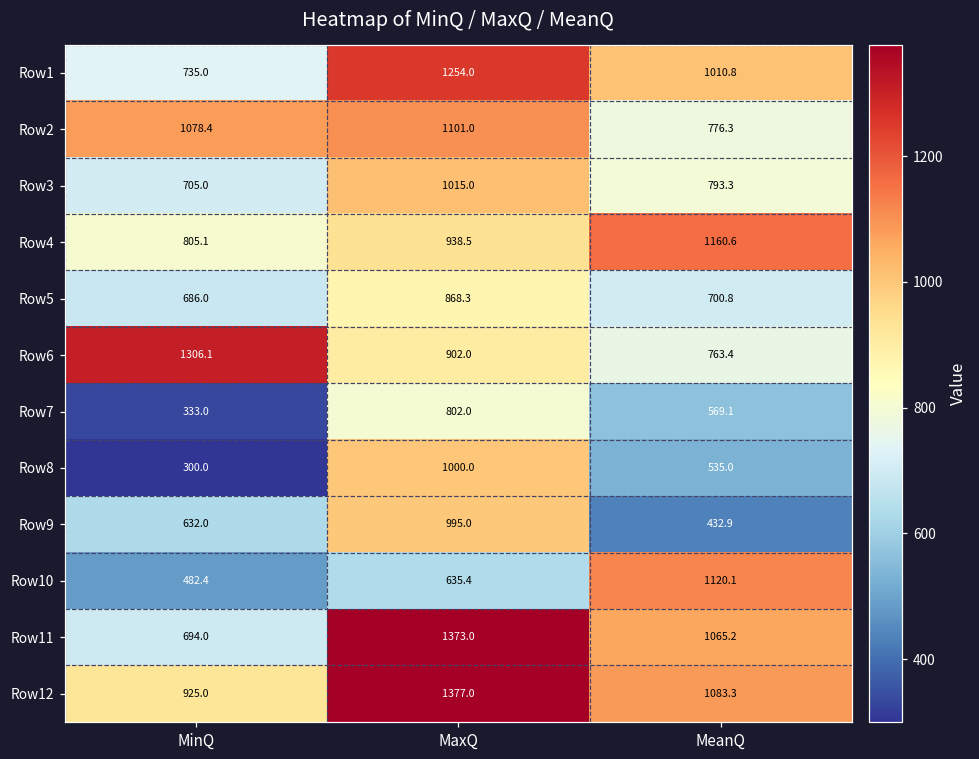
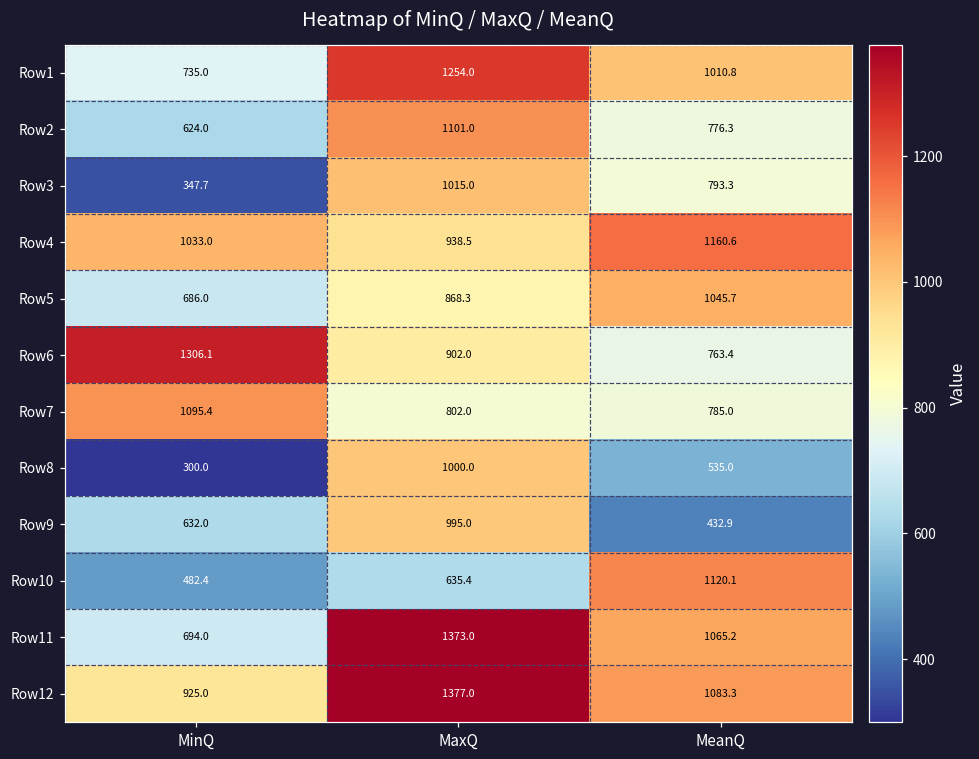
Row2, MinQ: 1078.4 -> 624.0
Row3, MinQ: 705.0 -> 347.7
Row4, MinQ: 805.1 -> 1033.0
Row5, MeanQ: 700.8 -> 1045.7
Row7, MinQ: 333.0 -> 1095.4
Row7, MeanQ: 569.1 -> 785.0
